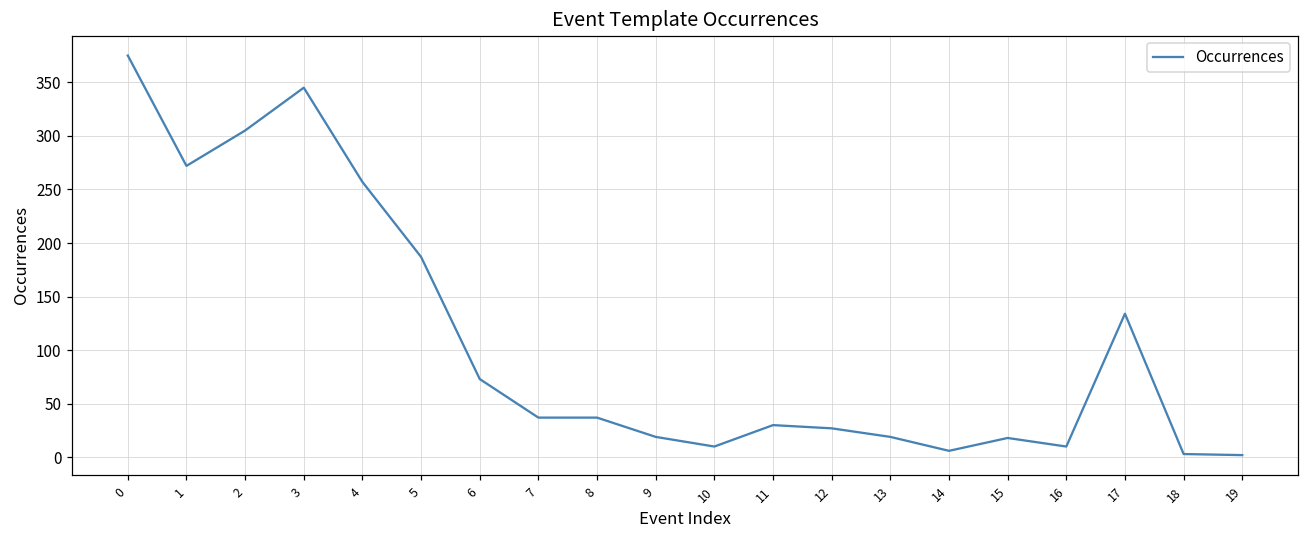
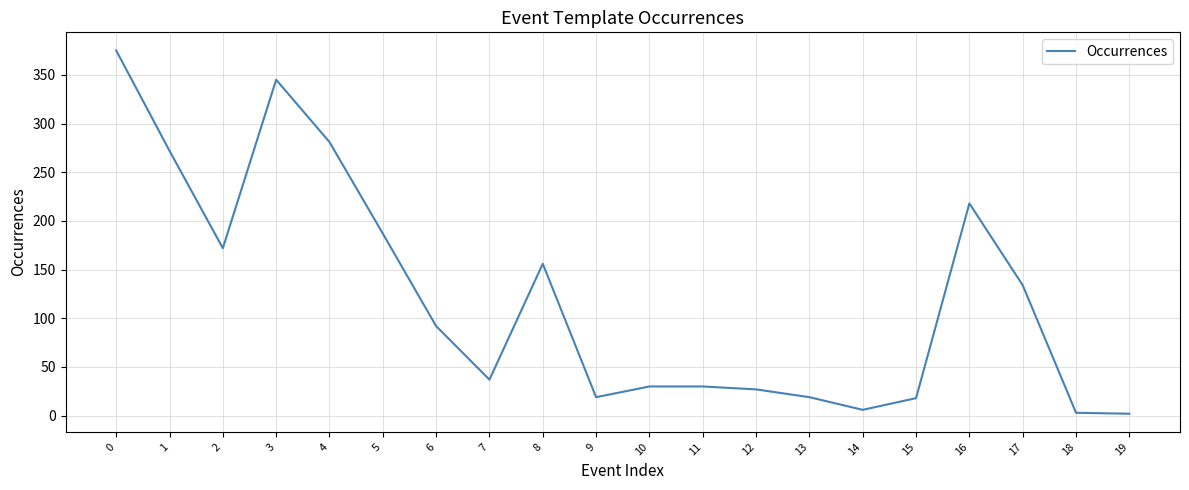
2: 310 -> 170
4: 260 -> 280
6: 70 -> 90
8: 40 -> 160
10: 10 -> 30
16: 10 -> 220
